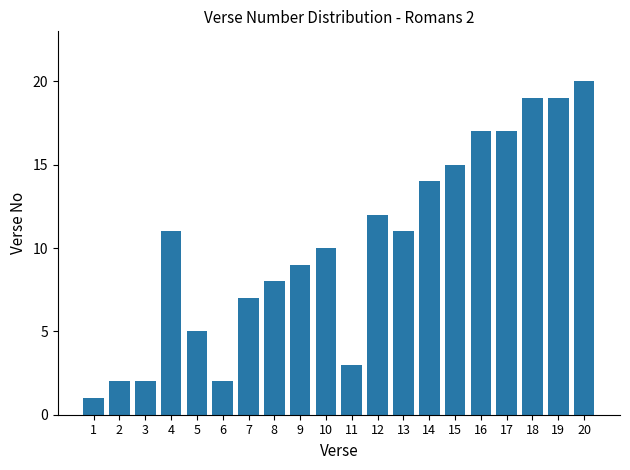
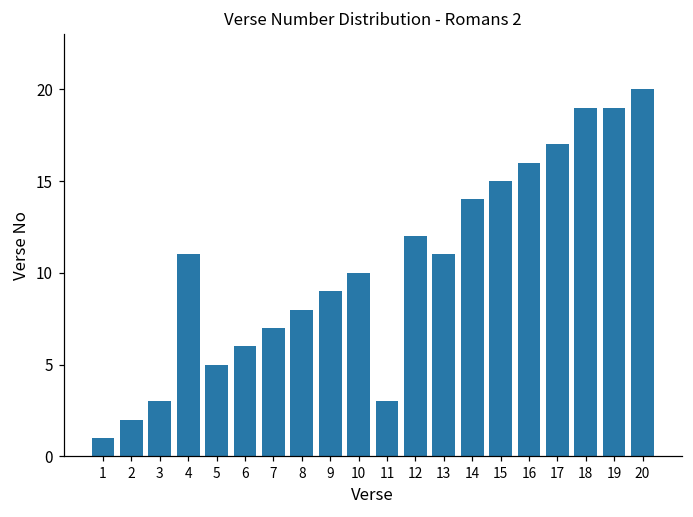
3: 2 -> 3
6: 2 -> 6
16: 17 -> 16
